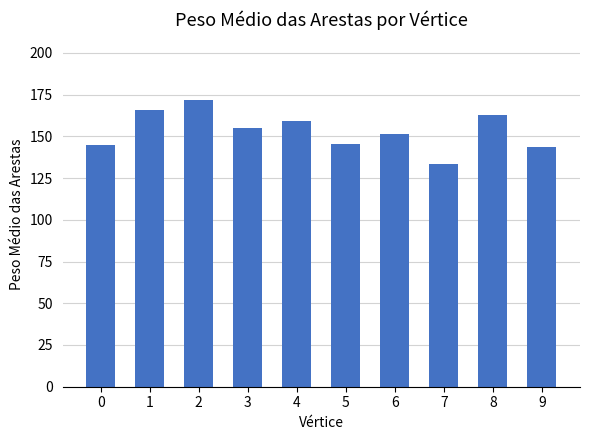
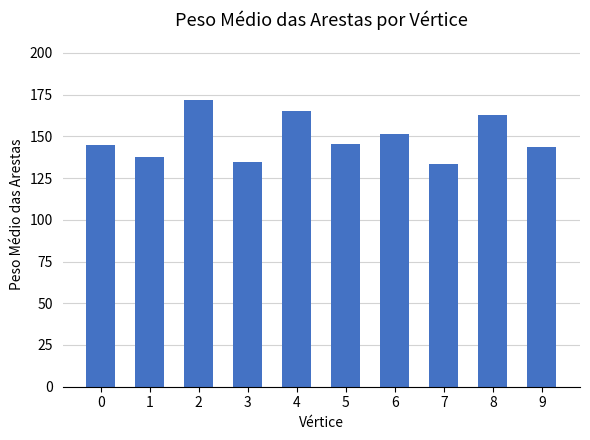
1: 166 -> 138
3: 155 -> 134
4: 159 -> 165
